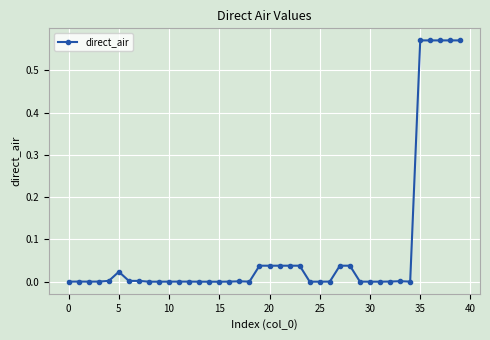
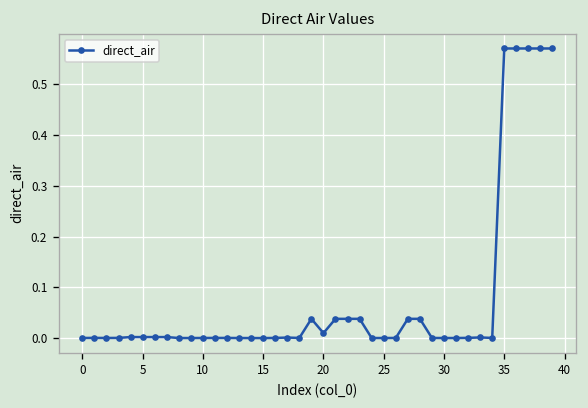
5: 0.02 -> 0.00
20: 0.04 -> 0.01
